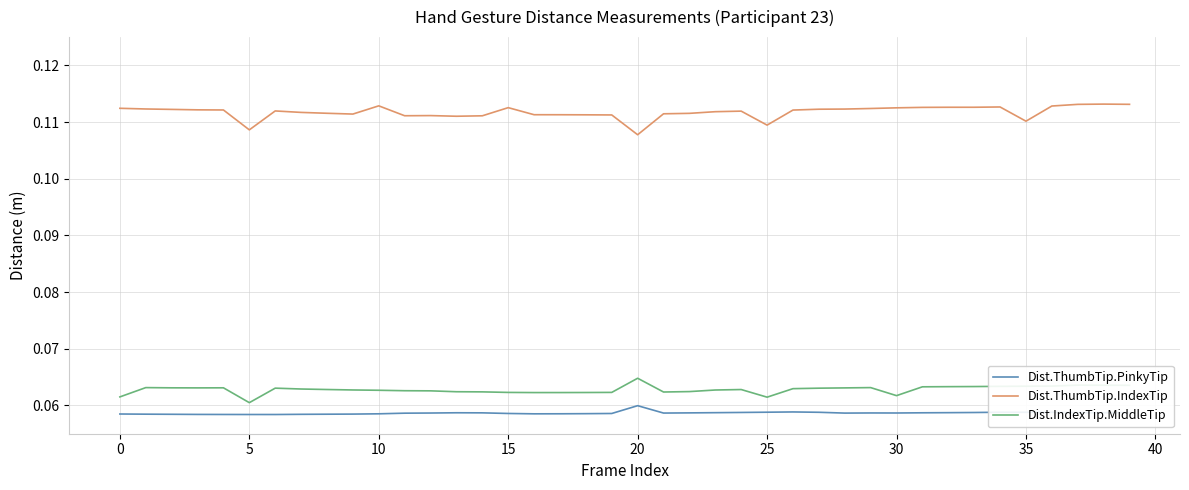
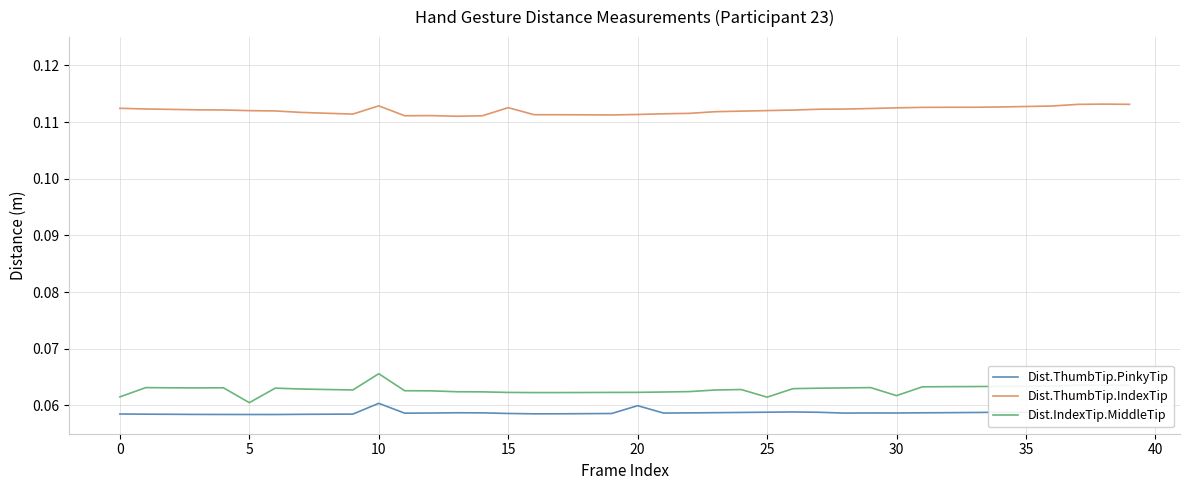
Dist.ThumbTip.IndexTip, 5: 0.109 -> 0.112
Dist.ThumbTip.PinkyTip, 10: 0.059 -> 0.060
Dist.IndexTip.MiddleTip, 10: 0.063 -> 0.066
Dist.ThumbTip.IndexTip, 20: 0.108 -> 0.111
Dist.IndexTip.MiddleTip, 20: 0.065 -> 0.062
Dist.ThumbTip.IndexTip, 25: 0.109 -> 0.112
Dist.ThumbTip.IndexTip, 35: 0.110 -> 0.113
